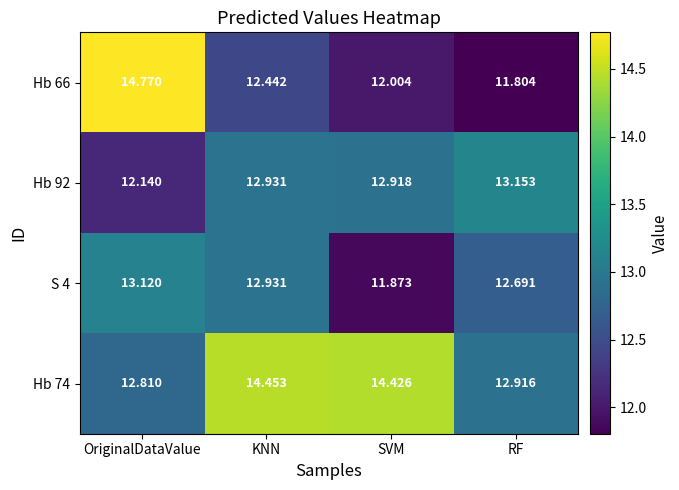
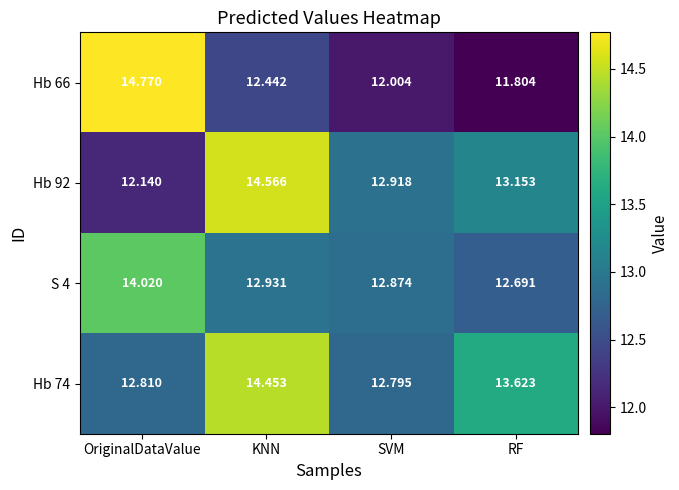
Hb 92, KNN: 12.931 -> 14.566
S 4, OriginalDataValue: 13.120 -> 14.020
S 4, SVM: 11.873 -> 12.874
Hb 74, SVM: 14.426 -> 12.795
Hb 74, RF: 12.916 -> 13.623
